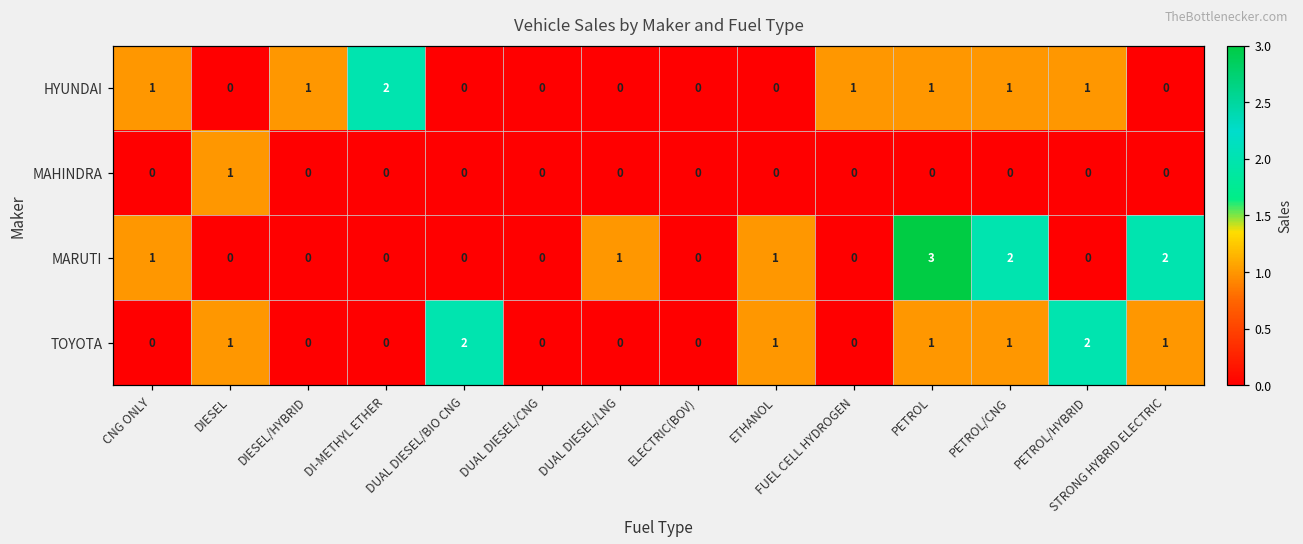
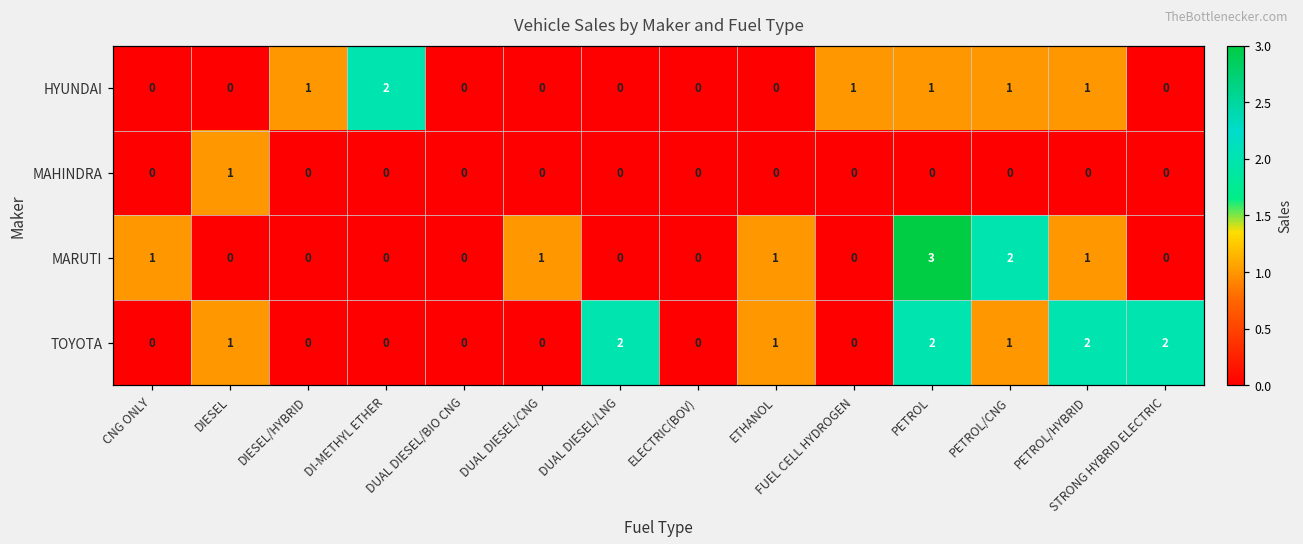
HYUNDAI, CNG ONLY: 1 -> 0
MARUTI, DUAL DIESEL/CNG: 0 -> 1
MARUTI, DUAL DIESEL/LNG: 1 -> 0
MARUTI, PETROL/HYBRID: 0 -> 1
MARUTI, STRONG HYBRID ELECTRIC: 2 -> 0
TOYOTA, DUAL DIESEL/BIO CNG: 2 -> 0
TOYOTA, DUAL DIESEL/LNG: 0 -> 2
TOYOTA, PETROL: 1 -> 2
TOYOTA, STRONG HYBRID ELECTRIC: 1 -> 2
